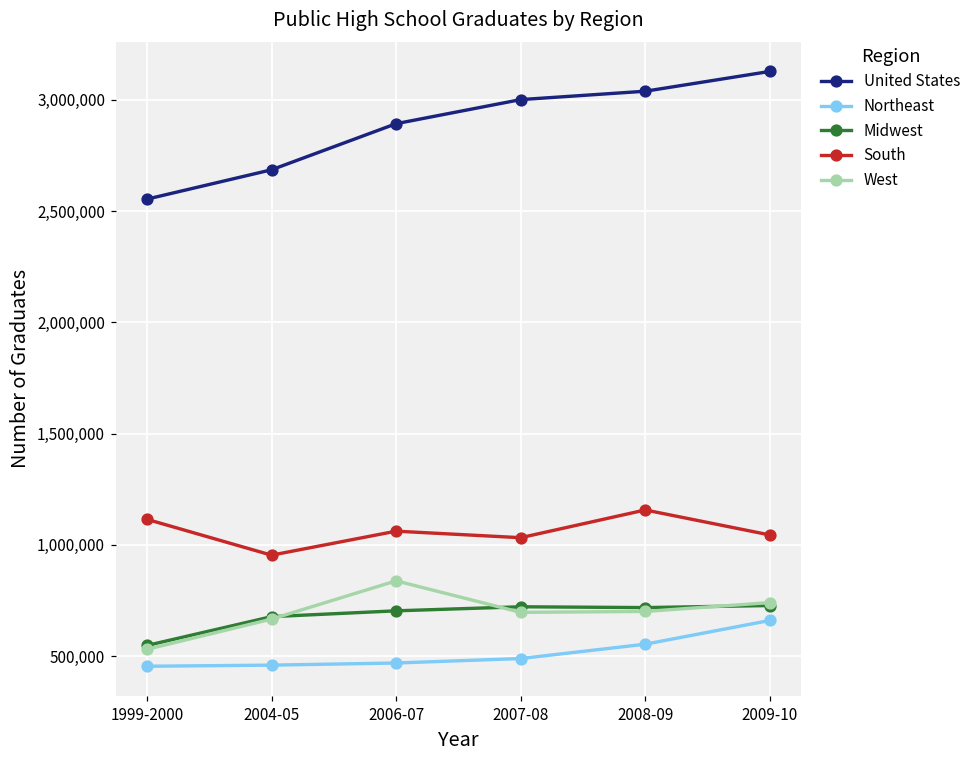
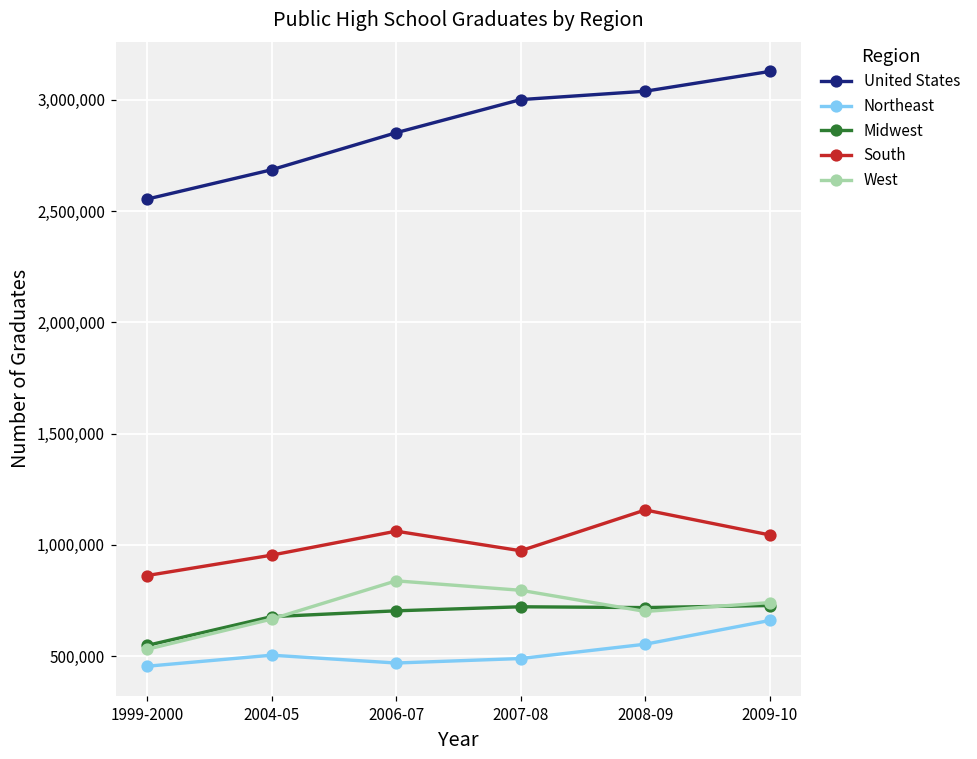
South, 1999-2000: 1,110,000 -> 860,000
Northeast, 2004-05: 460,000 -> 500,000
United States, 2006-07: 2,890,000 -> 2,850,000
South, 2007-08: 1,030,000 -> 970,000
West, 2007-08: 700,000 -> 800,000
